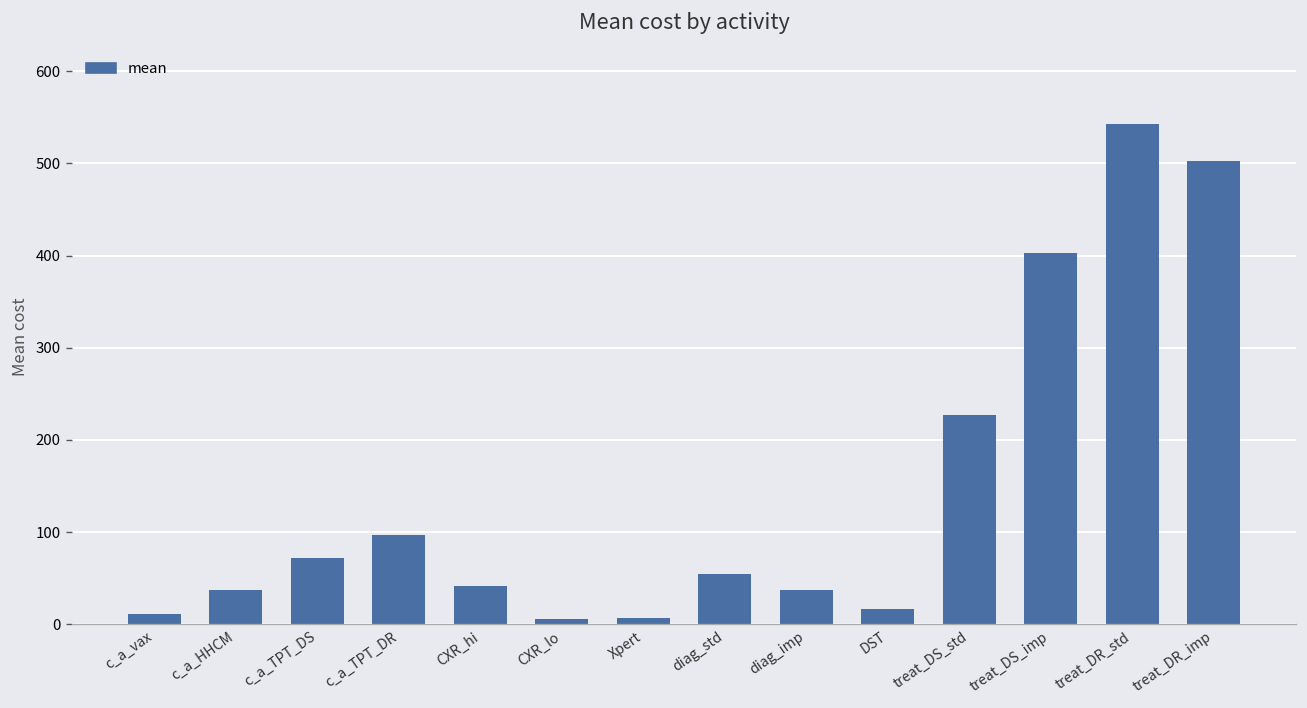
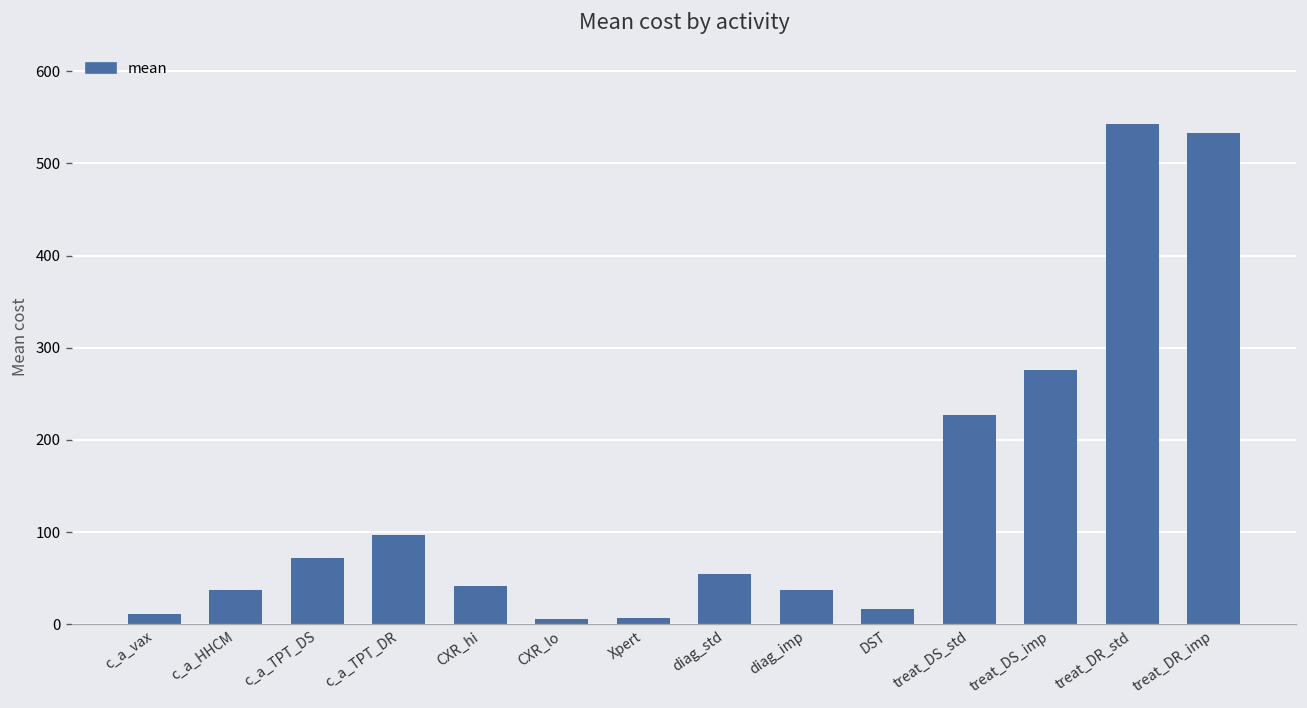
treat_DS_imp: 400 -> 280
treat_DR_imp: 500 -> 530
